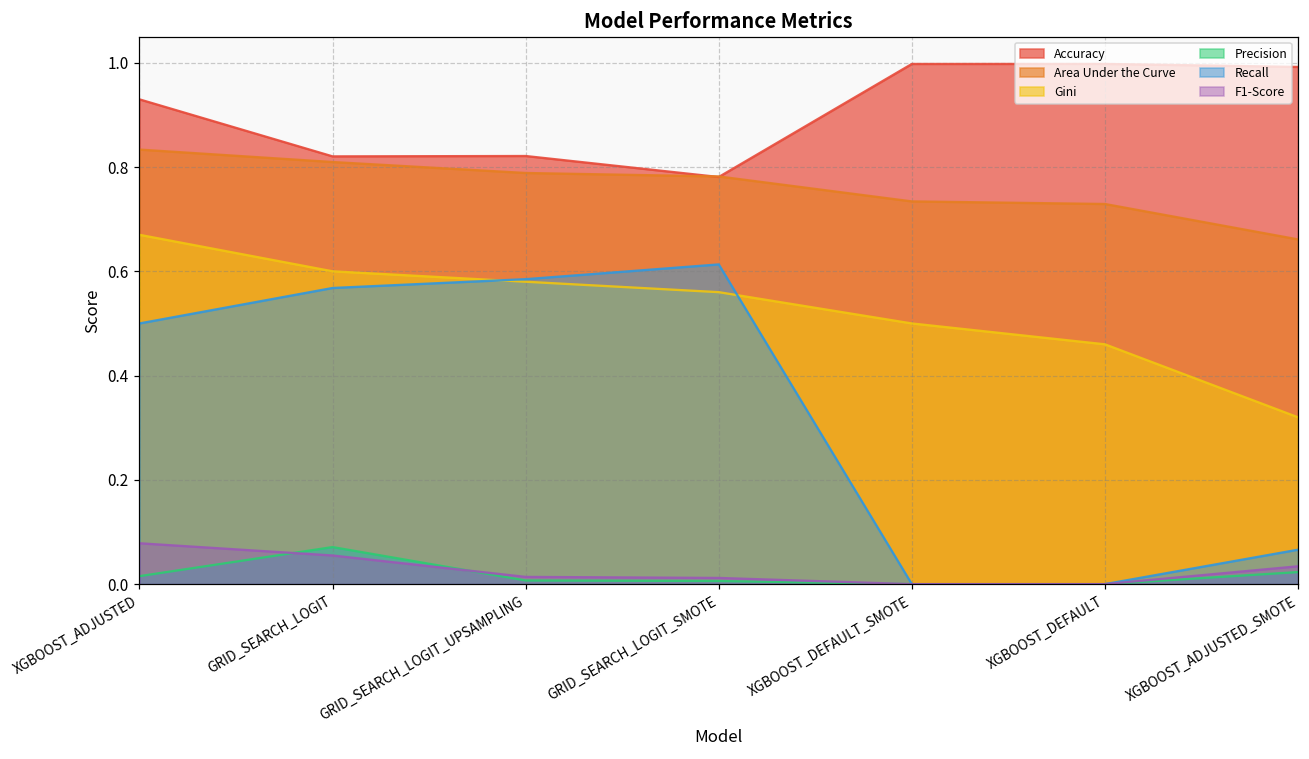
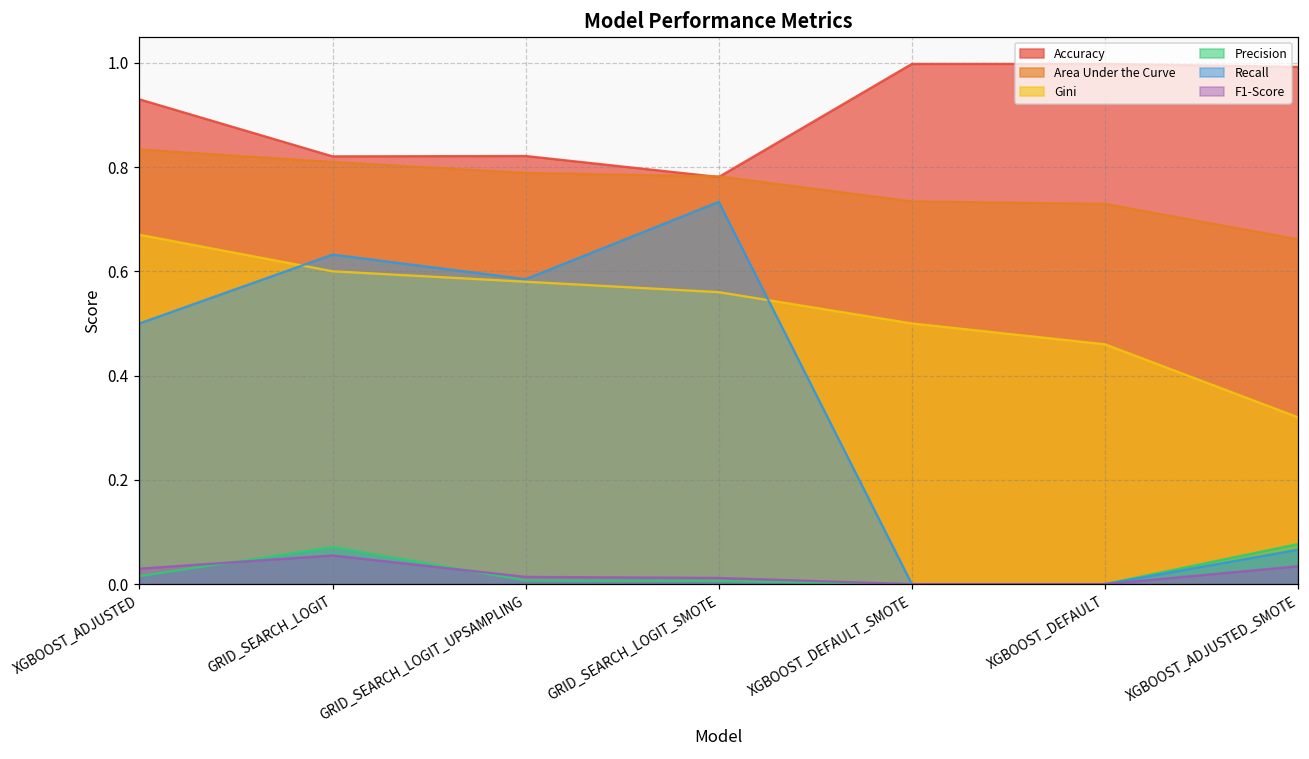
F1-Score, XGBOOST_ADJUSTED: 0.08 -> 0.03
Recall, GRID_SEARCH_LOGIT: 0.57 -> 0.63
Recall, GRID_SEARCH_LOGIT_SMOTE: 0.61 -> 0.73
Precision, XGBOOST_ADJUSTED_SMOTE: 0.02 -> 0.08
